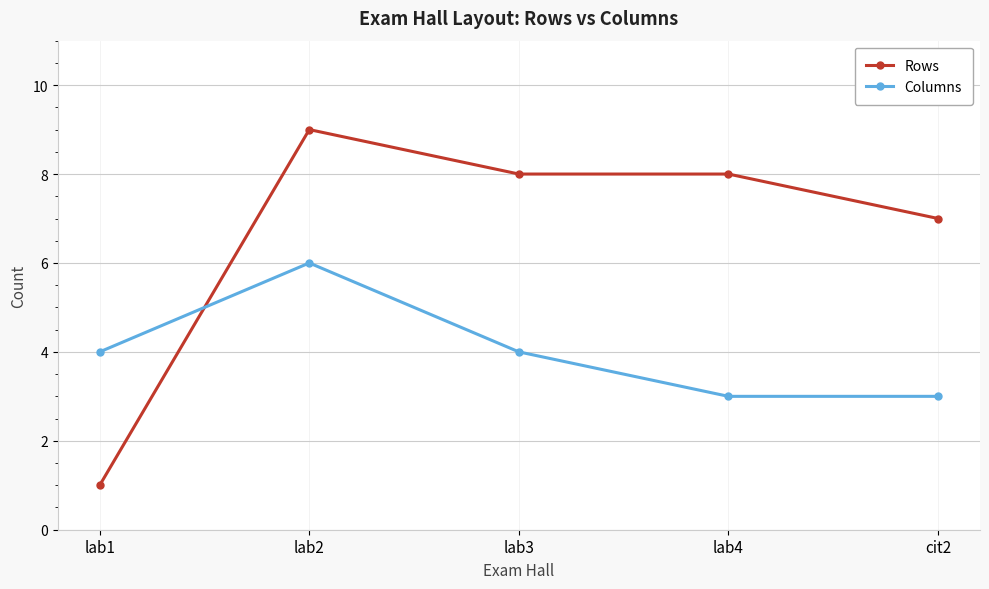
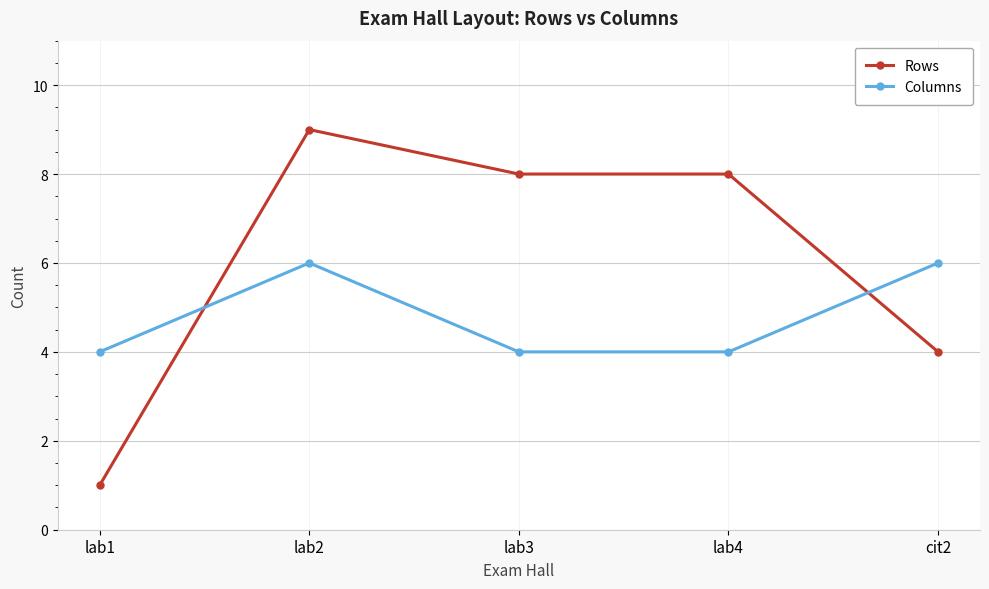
Columns, lab4: 3 -> 4
Rows, cit2: 7 -> 4
Columns, cit2: 3 -> 6
